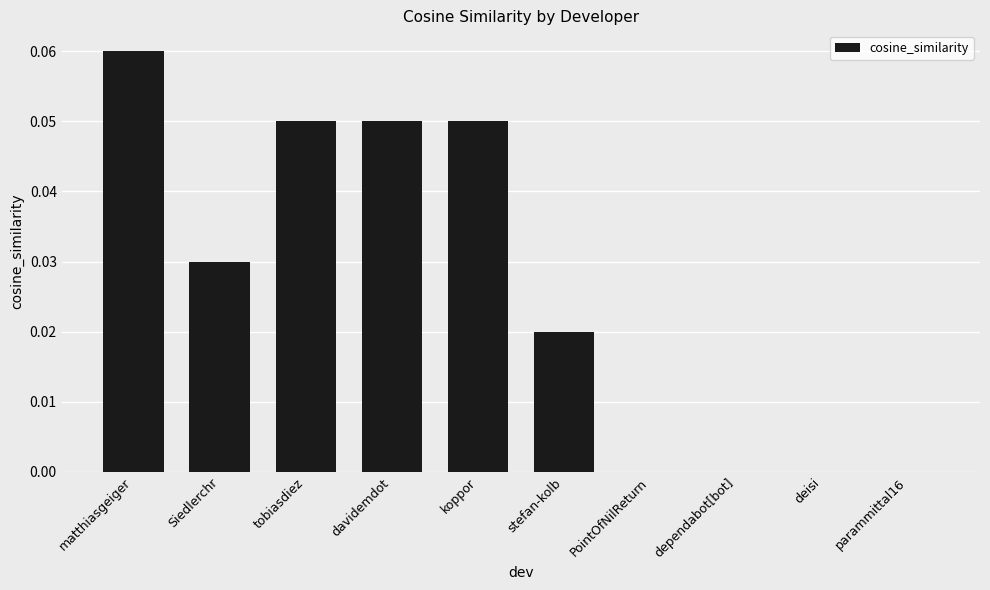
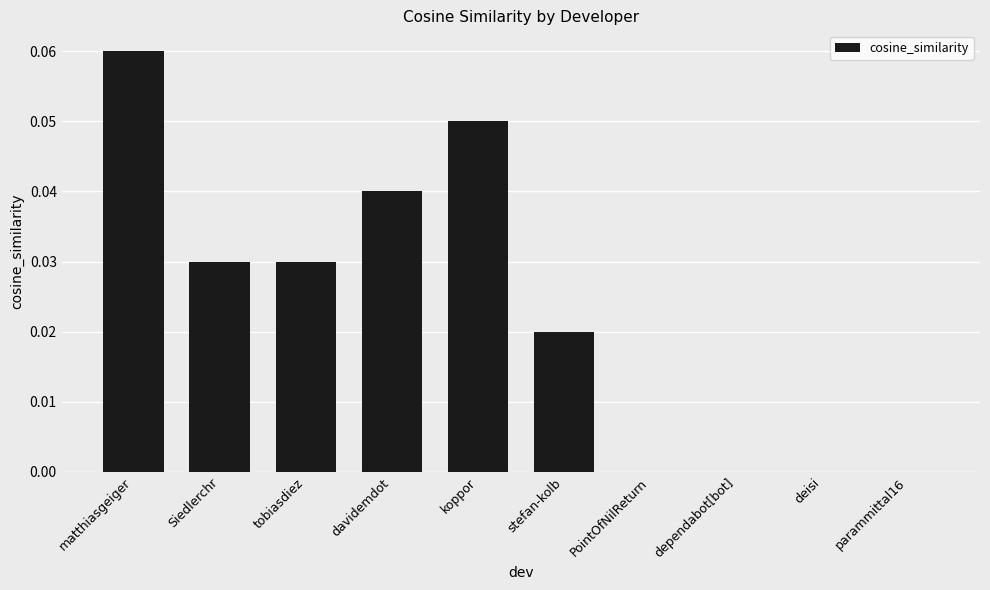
tobiasdiez: 0.05 -> 0.03
davidemdot: 0.05 -> 0.04
